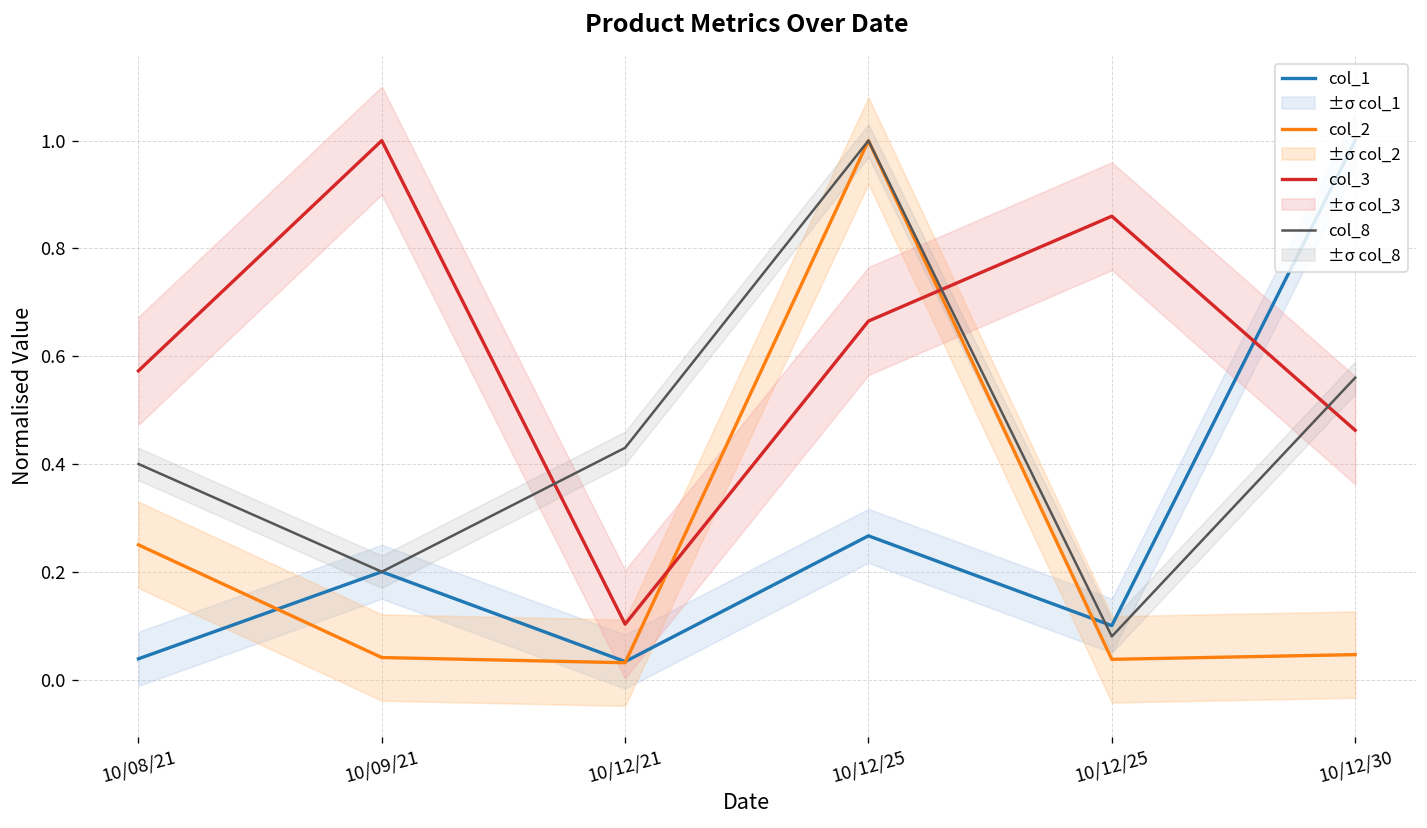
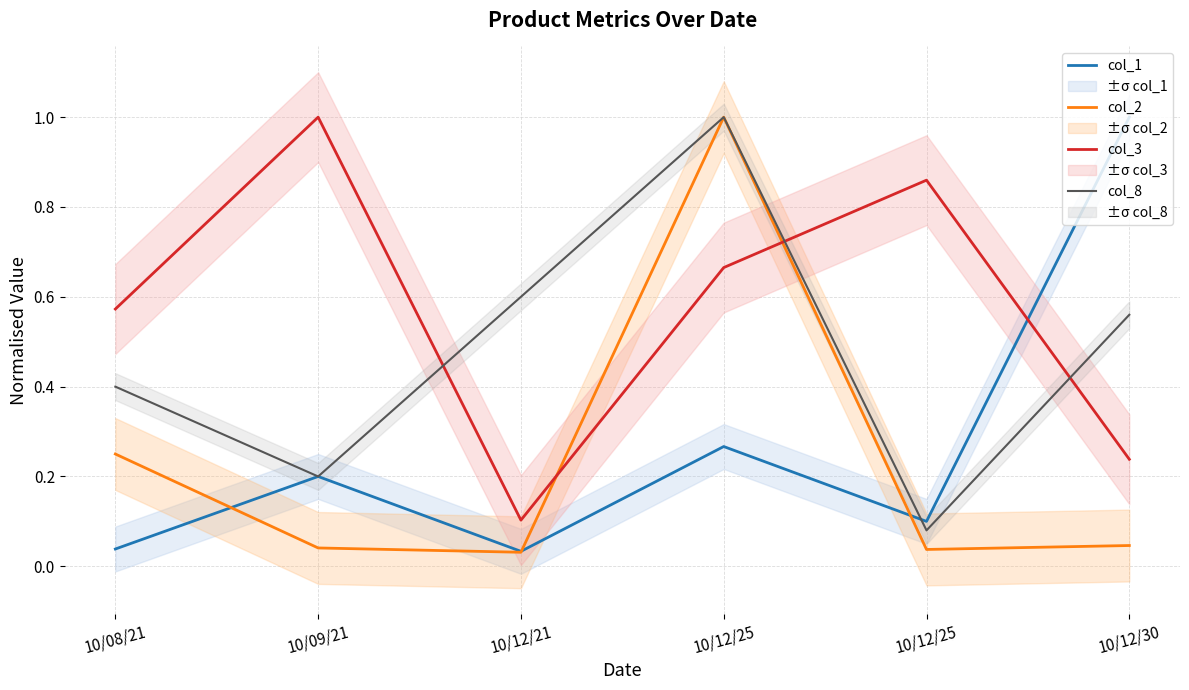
col_8, 10/12/21: 0.43 -> 0.60
col_3, 10/12/30: 0.46 -> 0.24
